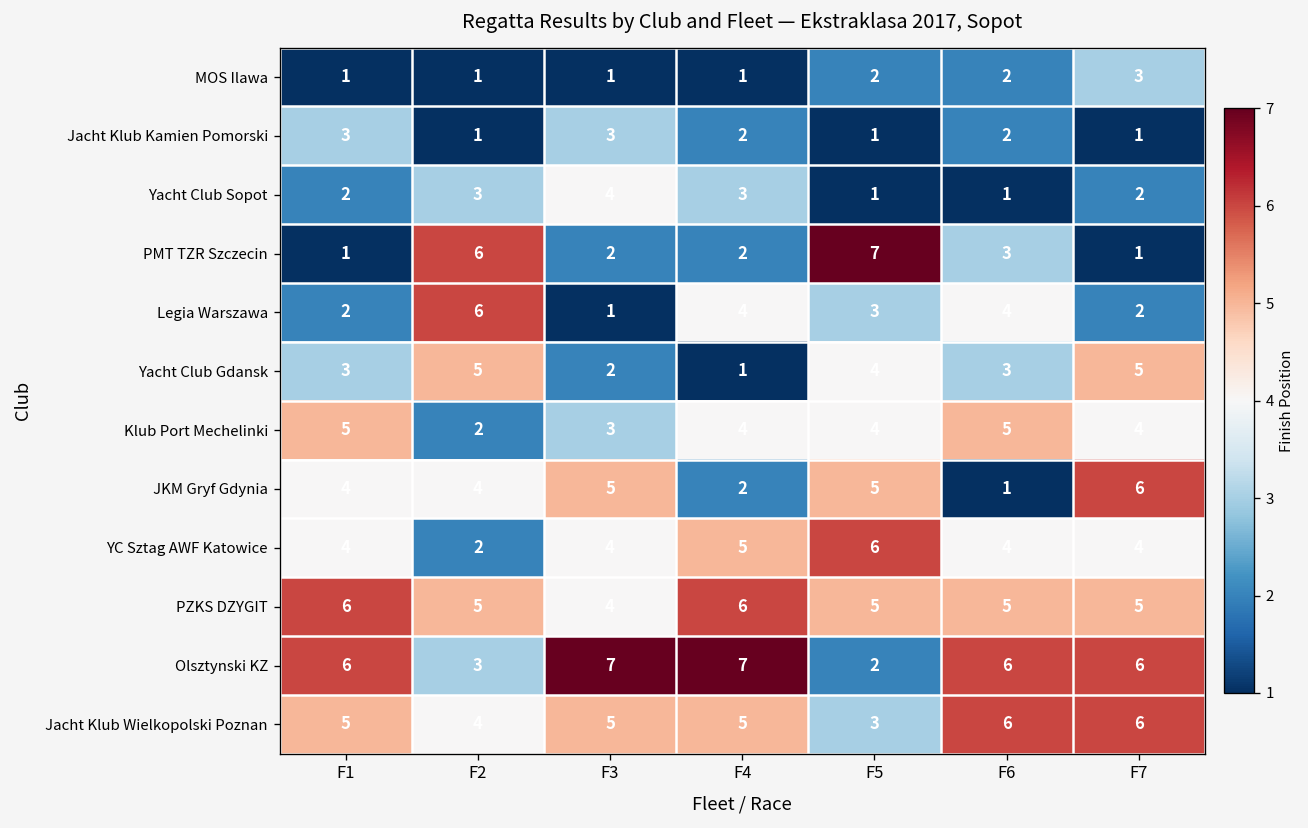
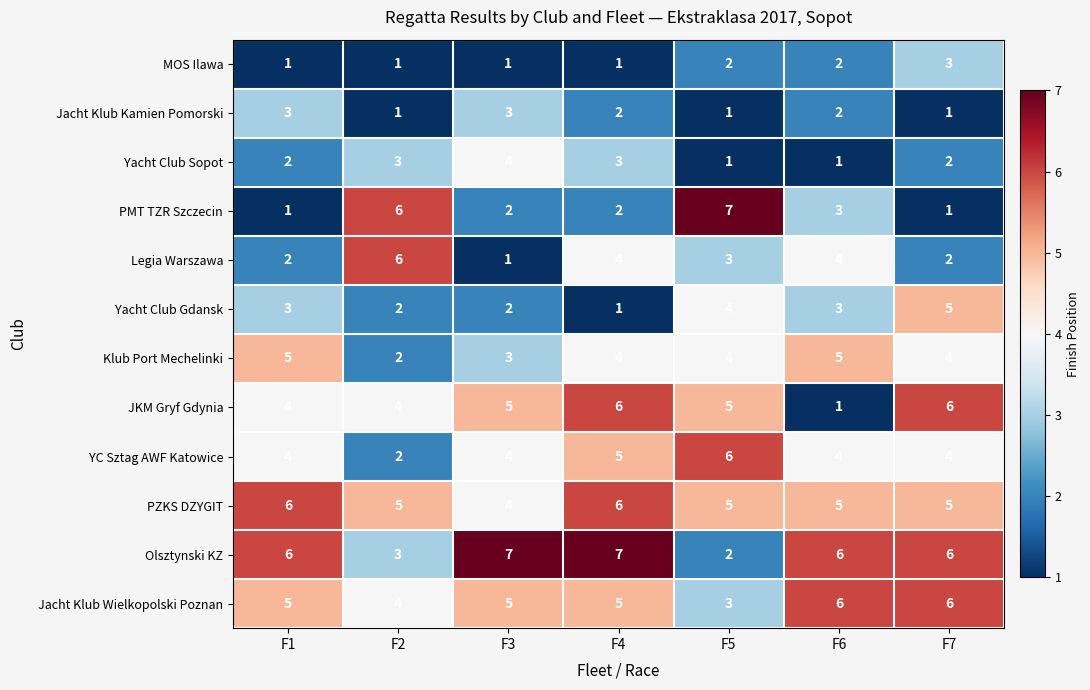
Yacht Club Gdansk, F2: 5 -> 2
JKM Gryf Gdynia, F4: 2 -> 6
